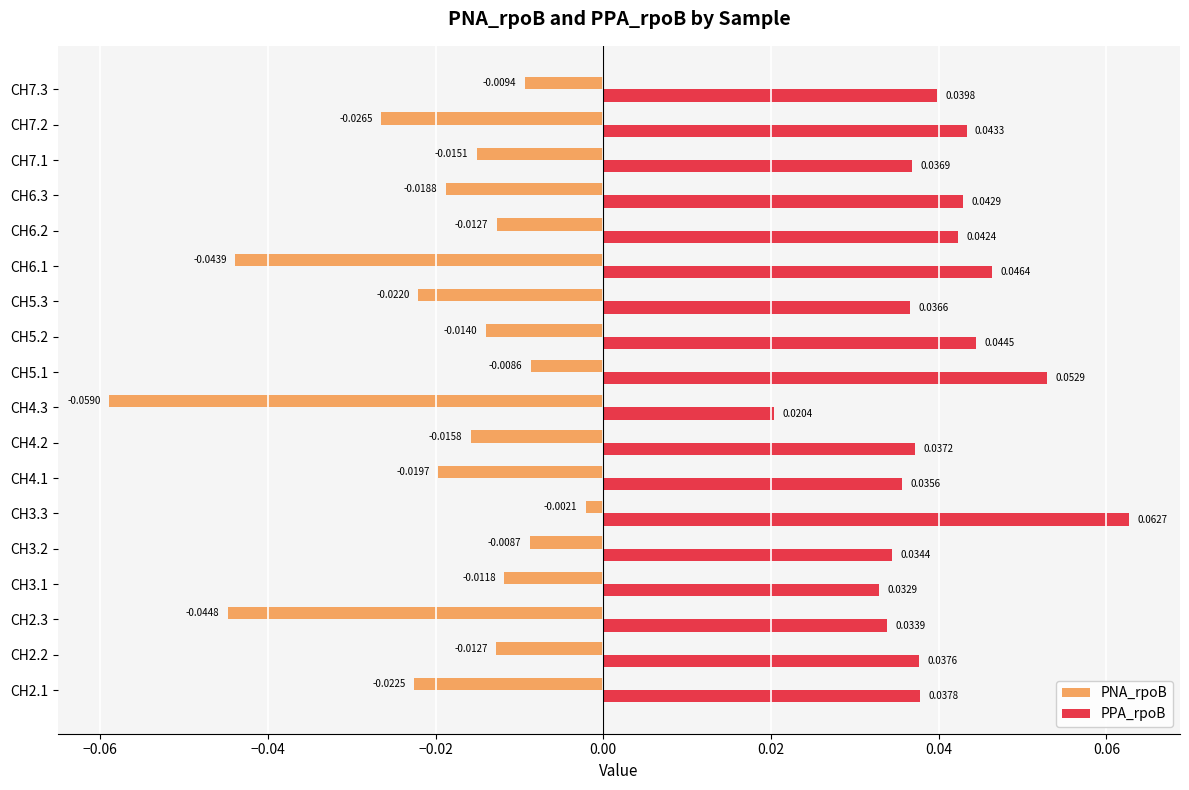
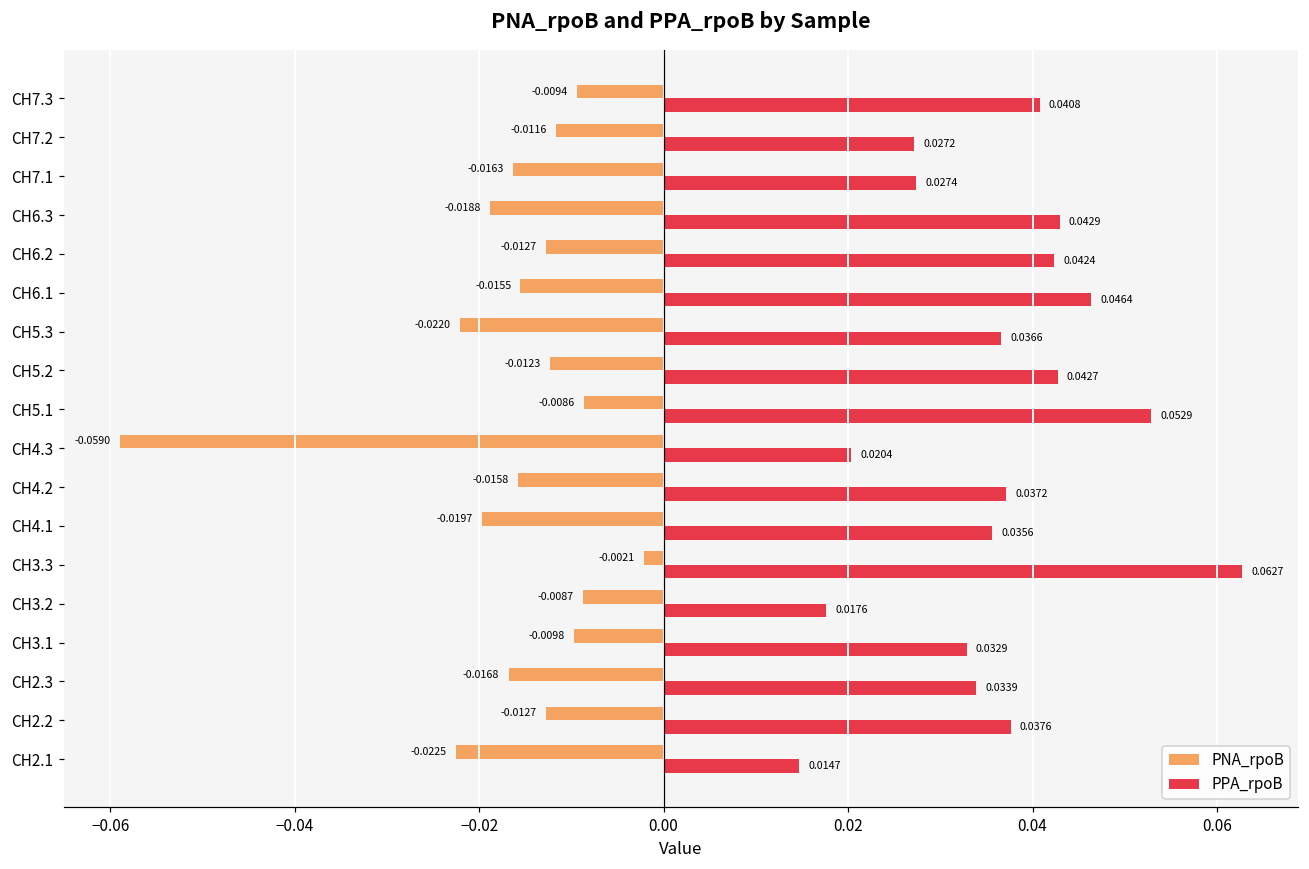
PPA_rpoB, CH7.3: 0.0398 -> 0.0408
PNA_rpoB, CH7.2: -0.0265 -> -0.0116
PPA_rpoB, CH7.2: 0.0433 -> 0.0272
PNA_rpoB, CH7.1: -0.0151 -> -0.0163
PPA_rpoB, CH7.1: 0.0369 -> 0.0274
PNA_rpoB, CH6.1: -0.0439 -> -0.0155
PNA_rpoB, CH5.2: -0.0140 -> -0.0123
PPA_rpoB, CH5.2: 0.0445 -> 0.0427
PPA_rpoB, CH3.2: 0.0344 -> 0.0176
PNA_rpoB, CH3.1: -0.0118 -> -0.0098
PNA_rpoB, CH2.3: -0.0448 -> -0.0168
PPA_rpoB, CH2.1: 0.0378 -> 0.0147
